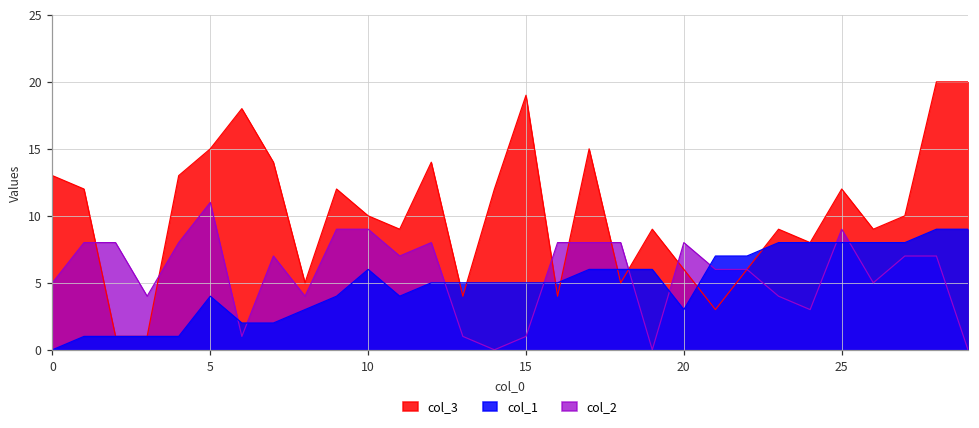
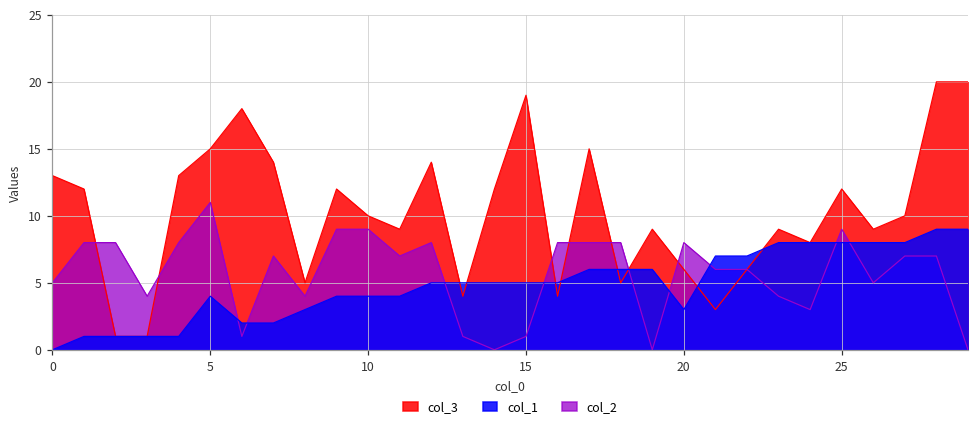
col_1, 10: 6 -> 4
